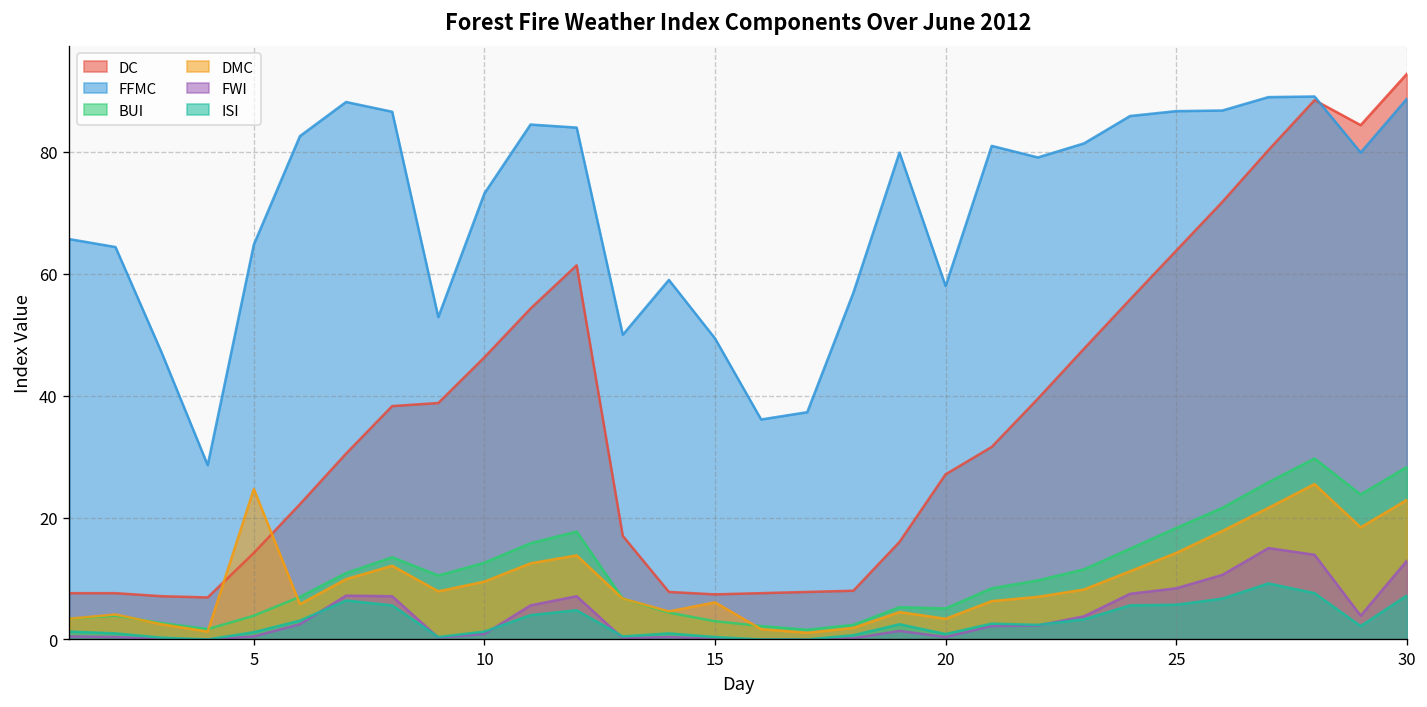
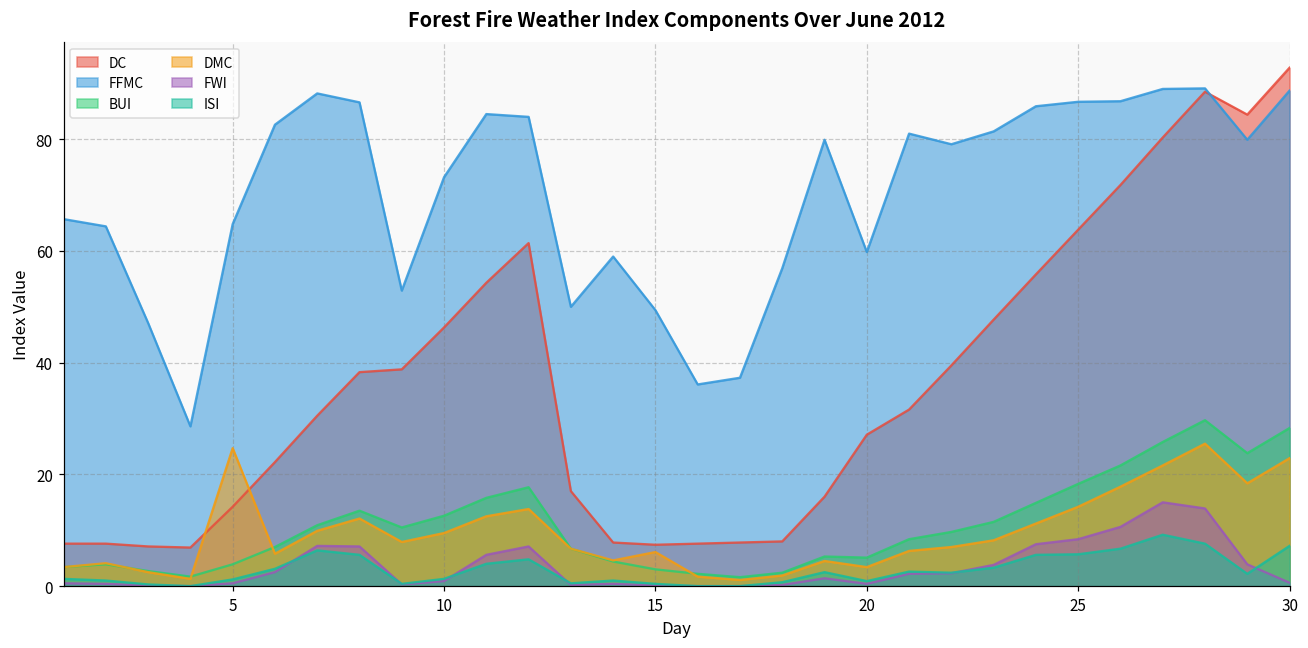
FFMC, 20: 58 -> 60
FWI, 30: 13 -> 1
